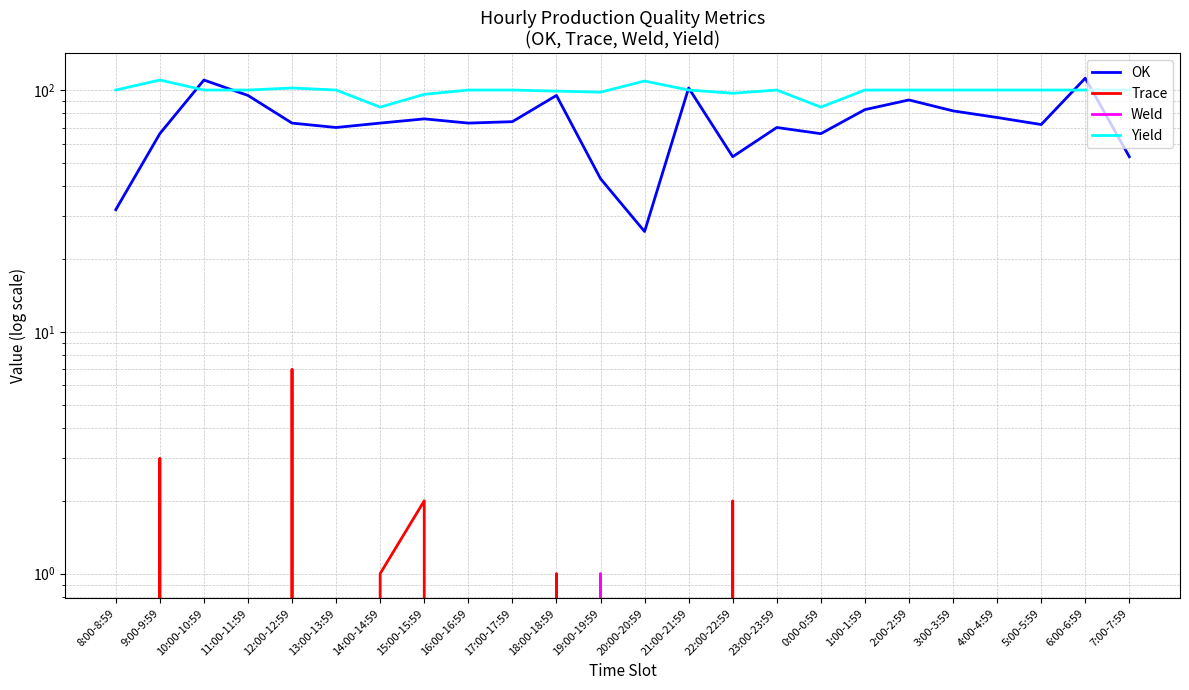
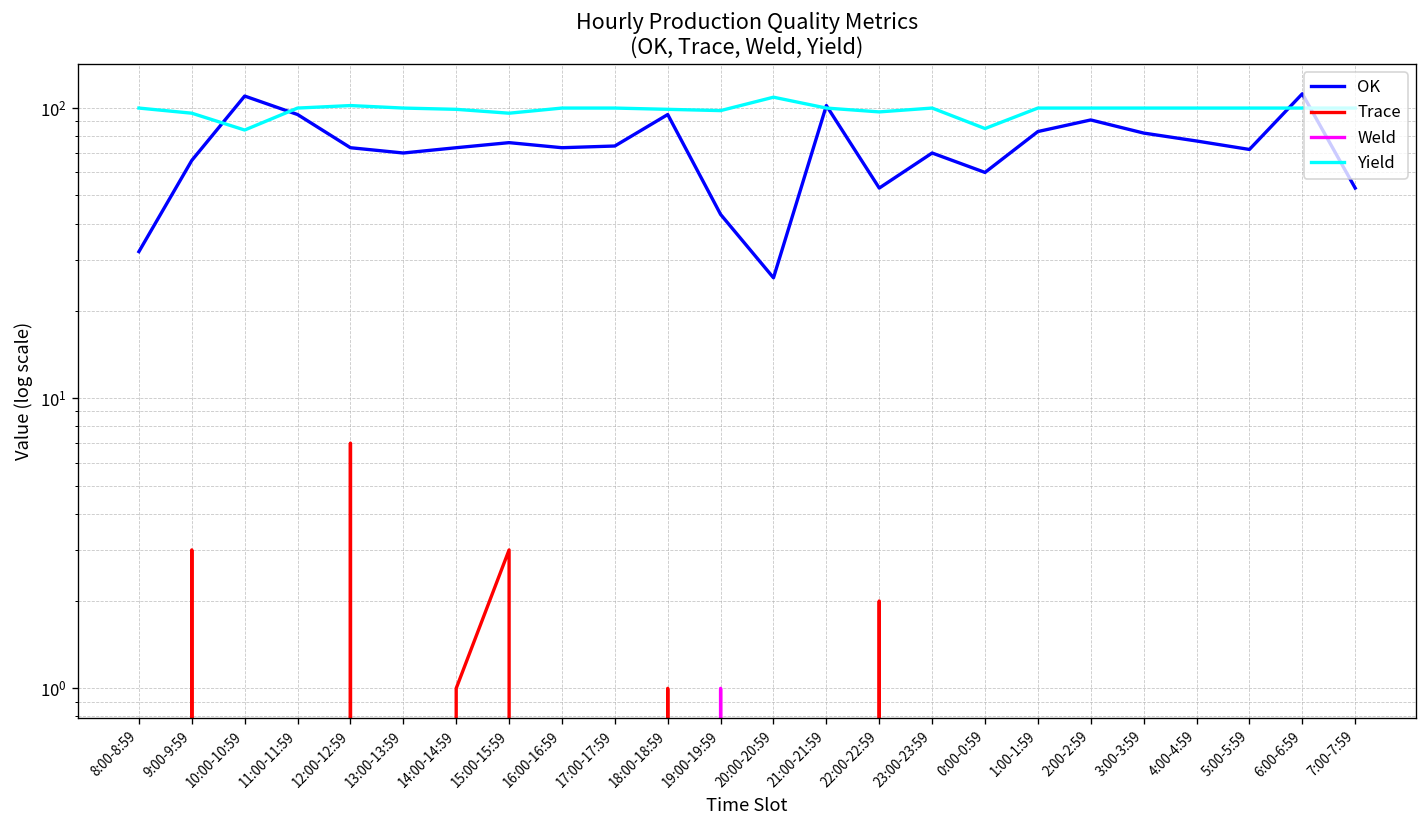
Yield, 9:00-9:59: 110 -> 96
Yield, 10:00-10:59: 100 -> 84
Yield, 14:00-14:59: 85 -> 99
Trace, 15:00-15:59: 2 -> 3
OK, 0:00-0:59: 66 -> 60
